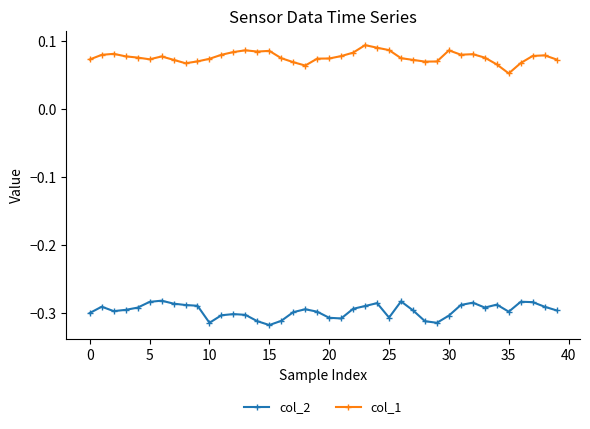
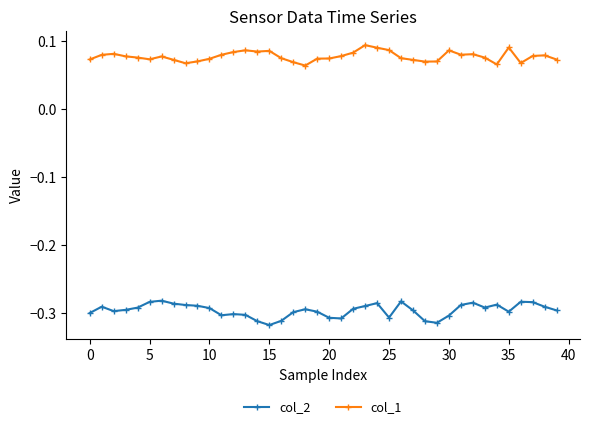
col_2, 10: -0.31 -> -0.29
col_1, 35: 0.05 -> 0.09
